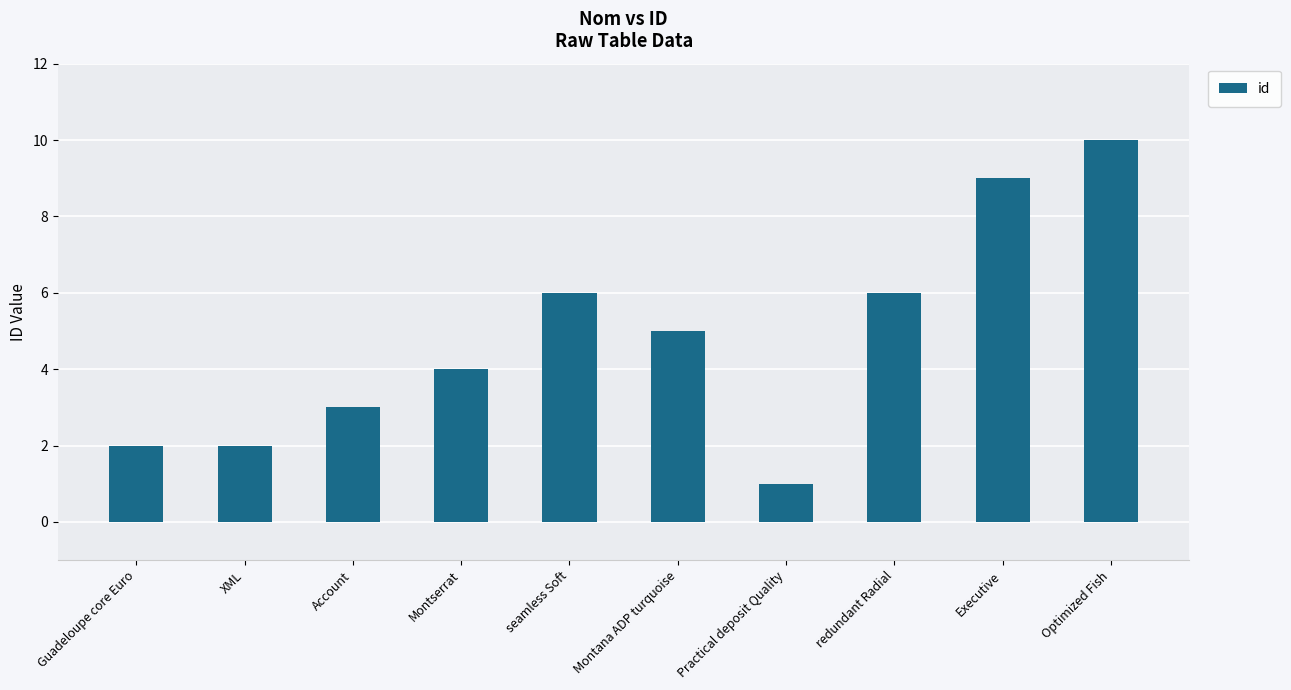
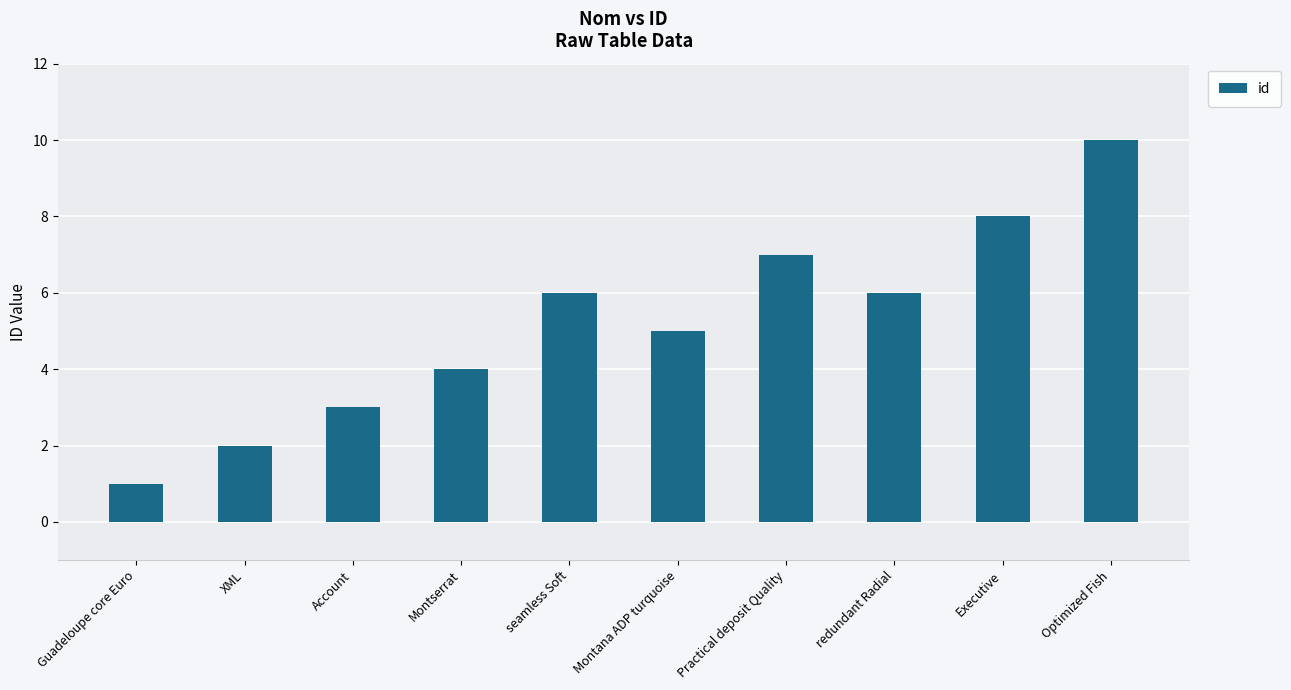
Guadeloupe core Euro: 2 -> 1
Practical deposit Quality: 1 -> 7
Executive: 9 -> 8
